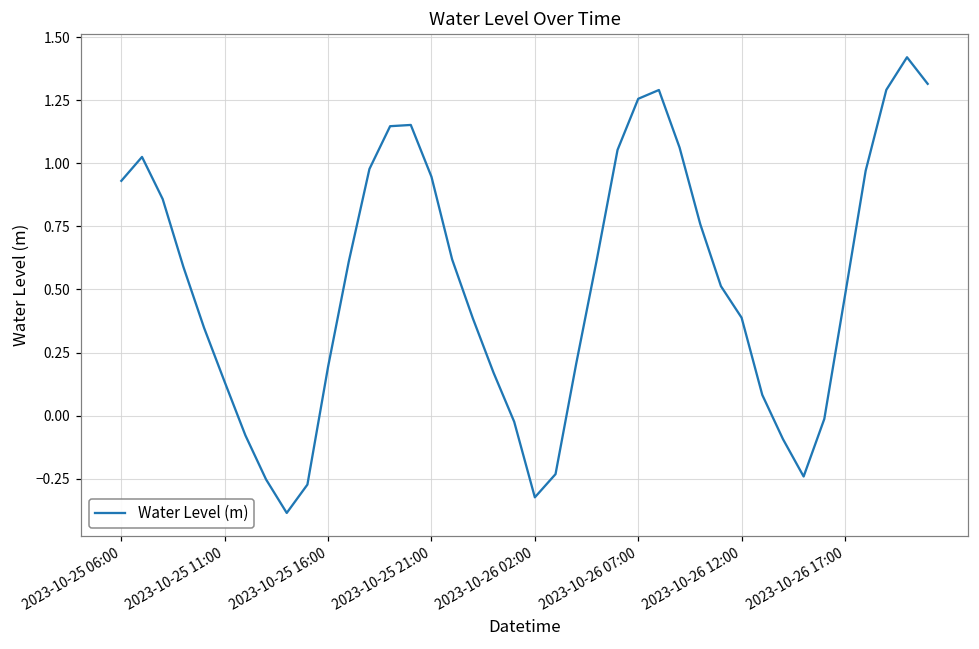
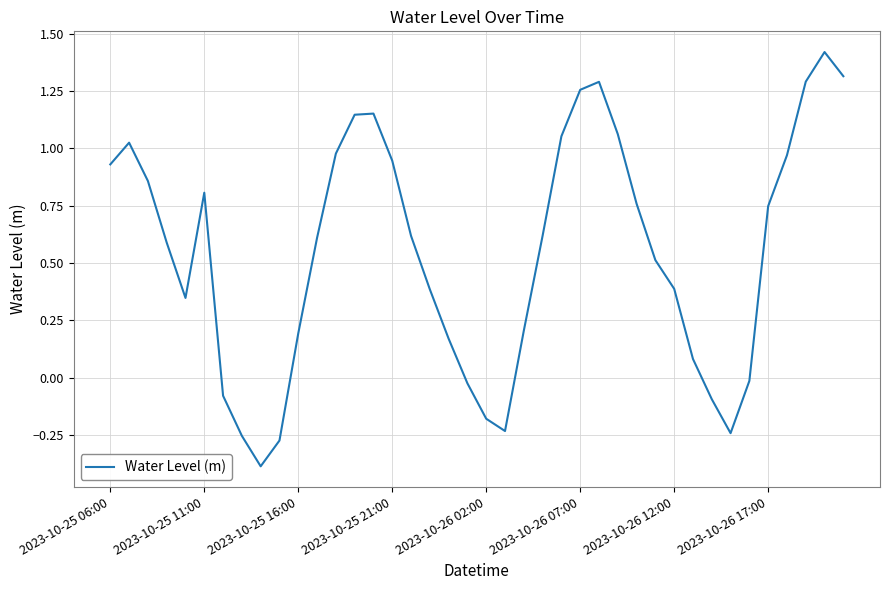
2023-10-25 11:00: 0.13 -> 0.81
2023-10-26 02:00: -0.32 -> -0.18
2023-10-26 17:00: 0.48 -> 0.75
